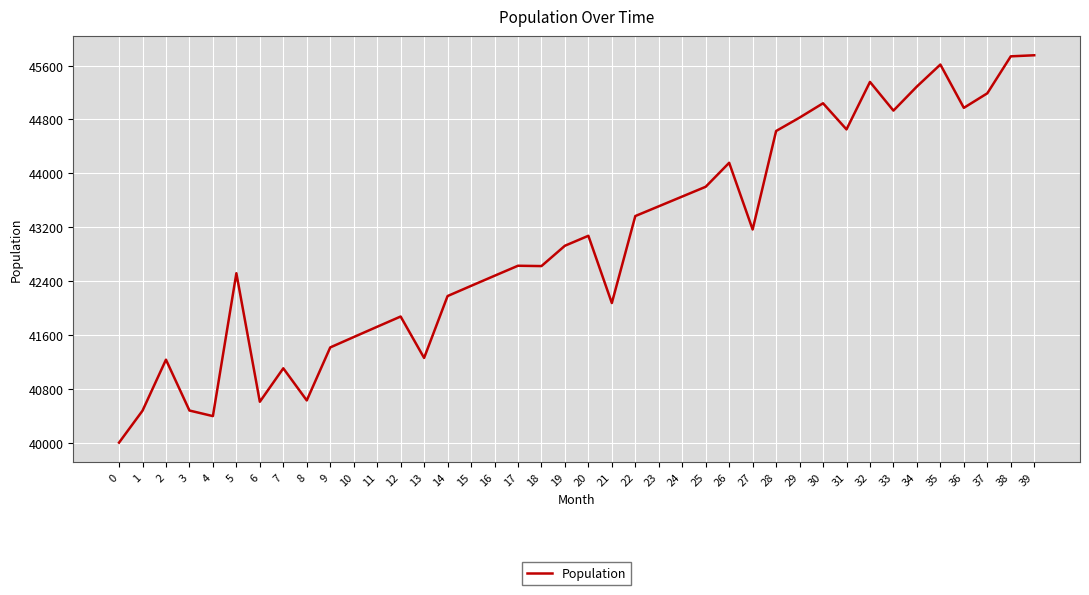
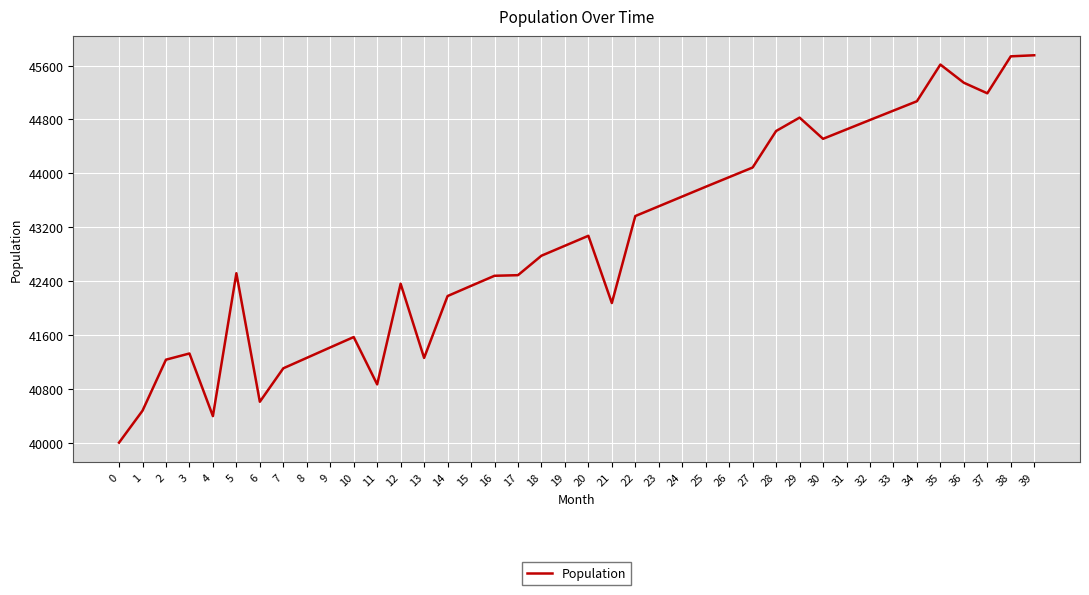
3: 40500 -> 41300
8: 40600 -> 41300
11: 41700 -> 40900
12: 41900 -> 42400
17: 42600 -> 42500
18: 42600 -> 42800
26: 44200 -> 43900
27: 43200 -> 44100
30: 45000 -> 44500
32: 45400 -> 44800
34: 45300 -> 45100
36: 45000 -> 45300
